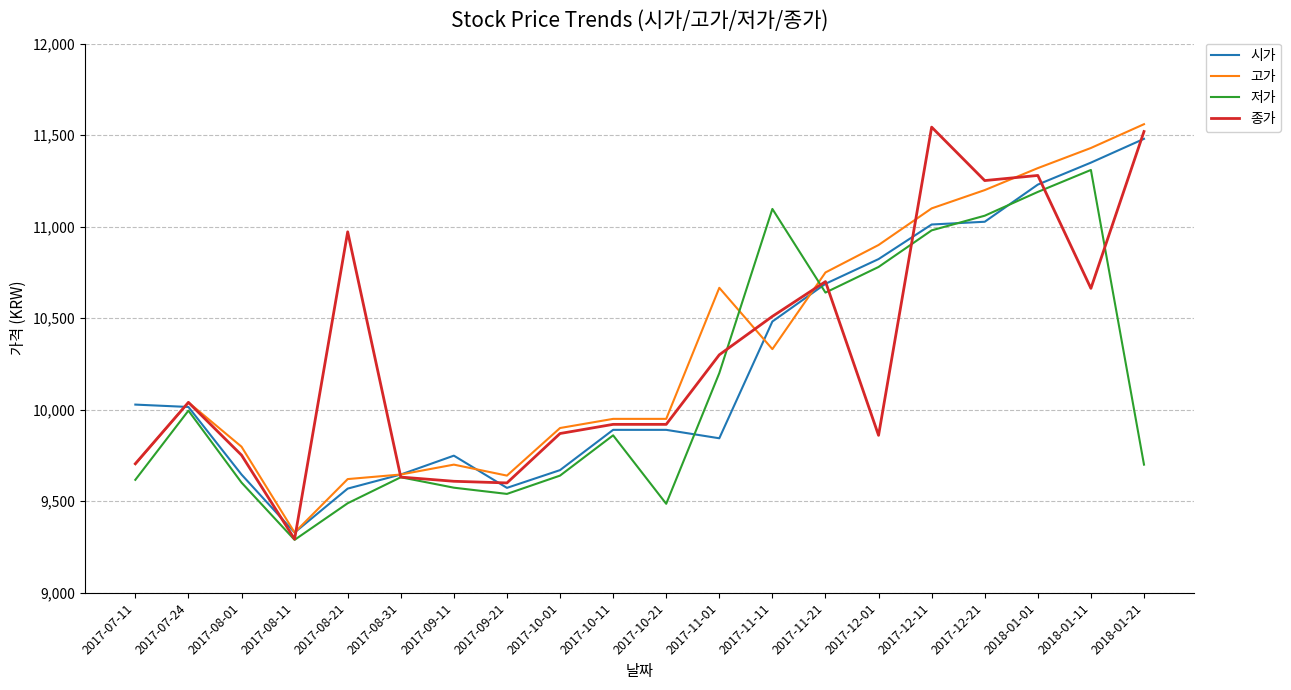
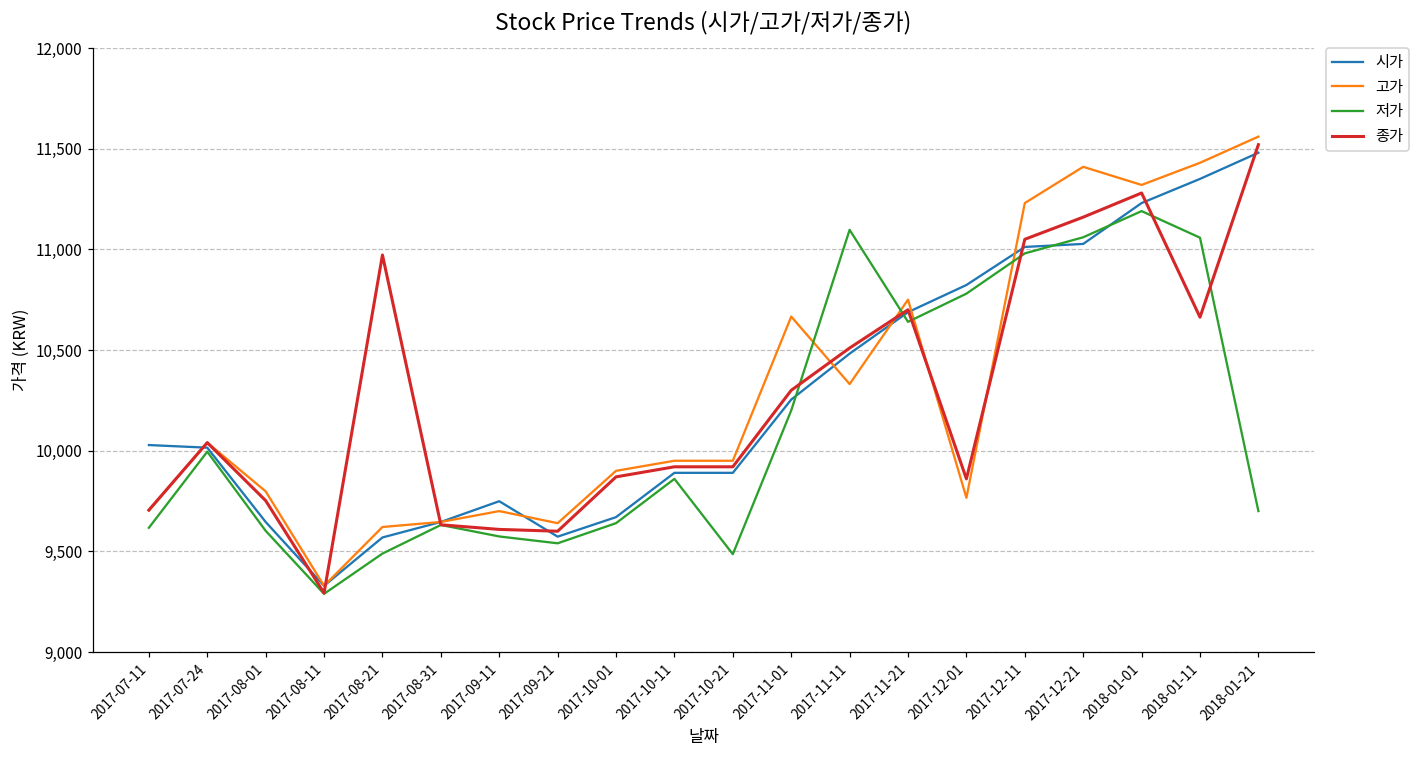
시가, 2017-11-01: 9,840 -> 10,250
고가, 2017-12-01: 10,900 -> 9,770
고가, 2017-12-11: 11,100 -> 11,230
종가, 2017-12-11: 11,540 -> 11,050
고가, 2017-12-21: 11,200 -> 11,410
종가, 2017-12-21: 11,250 -> 11,160
저가, 2018-01-11: 11,310 -> 11,060
